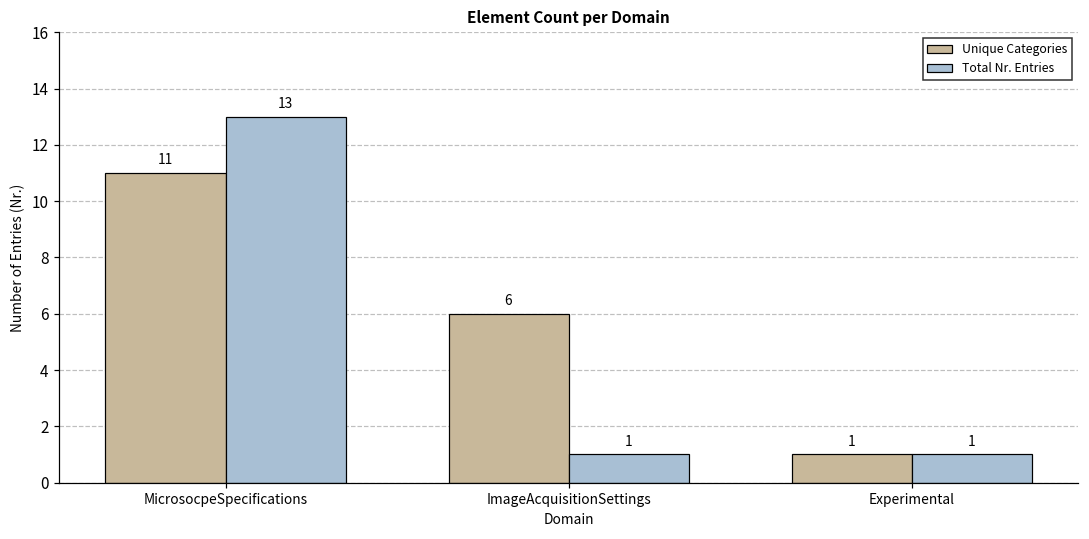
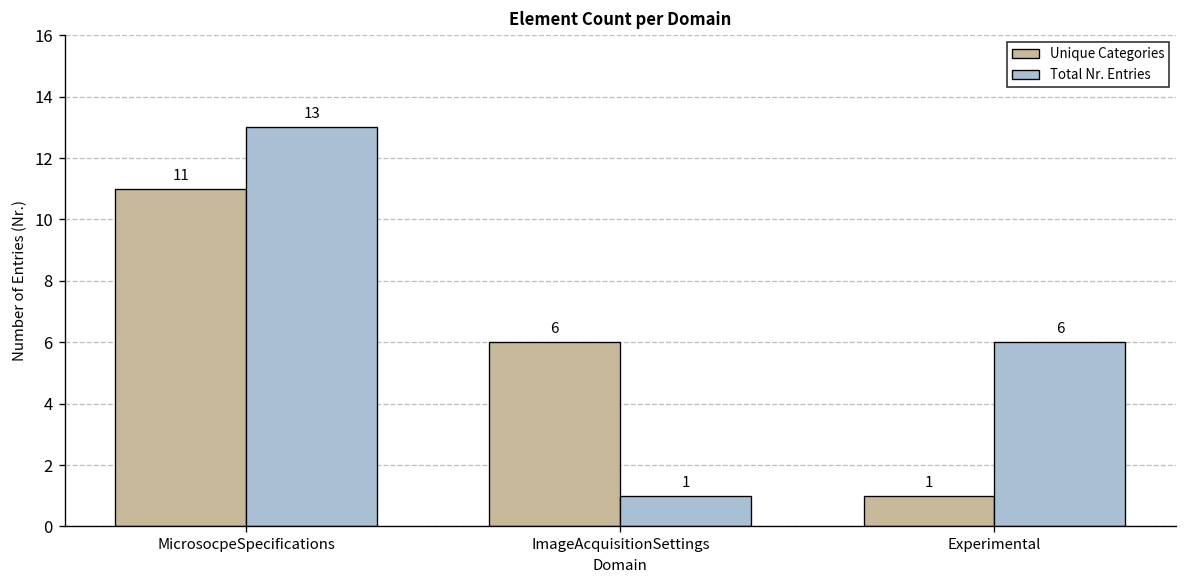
Total Nr. Entries, Experimental: 1 -> 6
